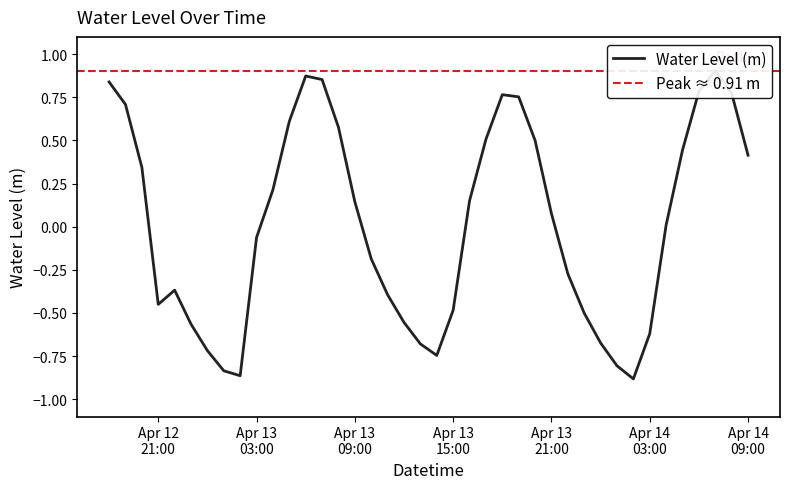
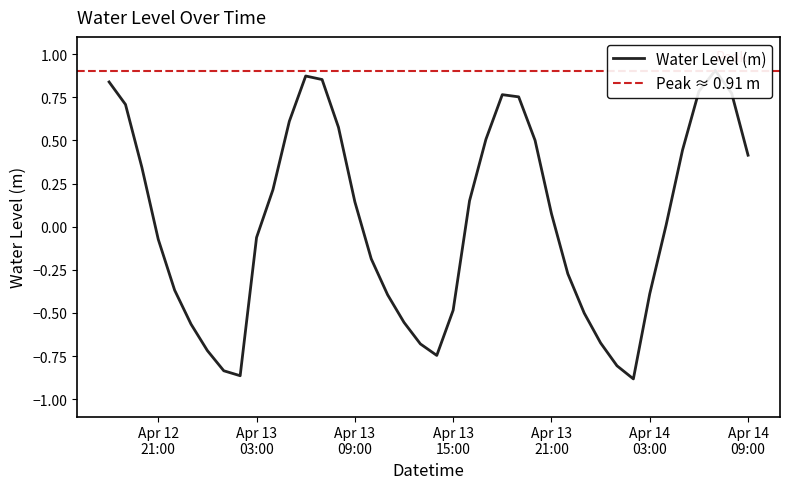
Apr 12 21:00: -0.45 -> -0.07
Apr 14 03:00: -0.62 -> -0.39
